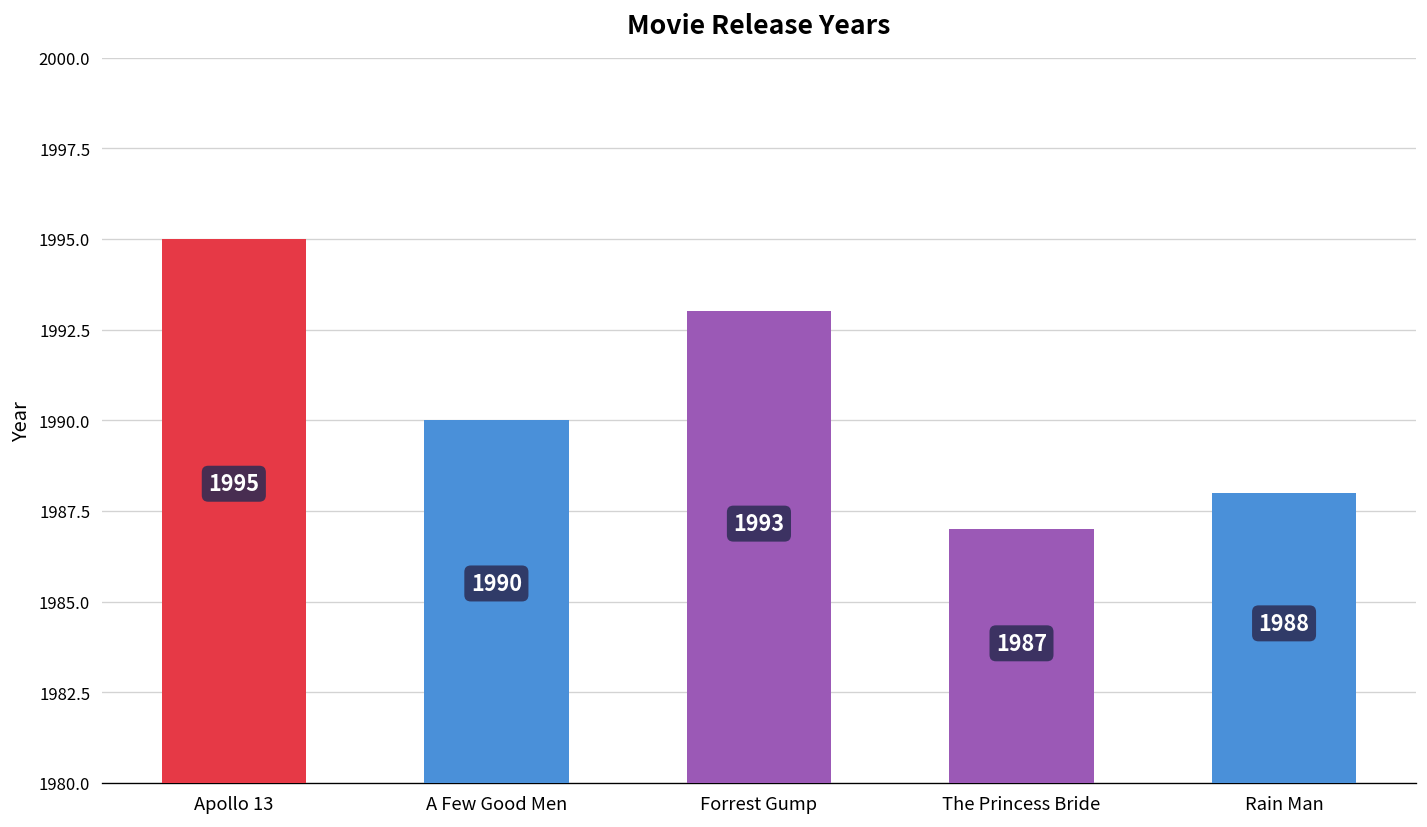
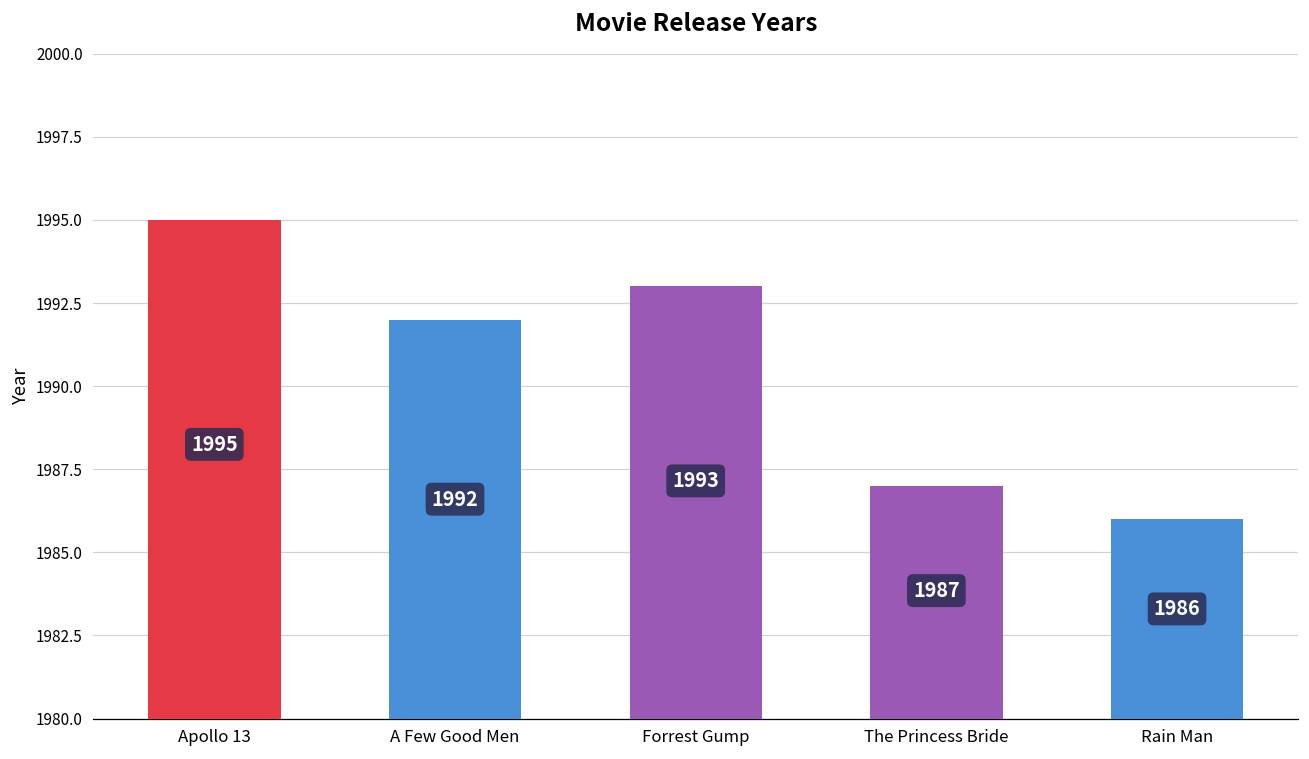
A Few Good Men: 1990 -> 1992
Rain Man: 1988 -> 1986
